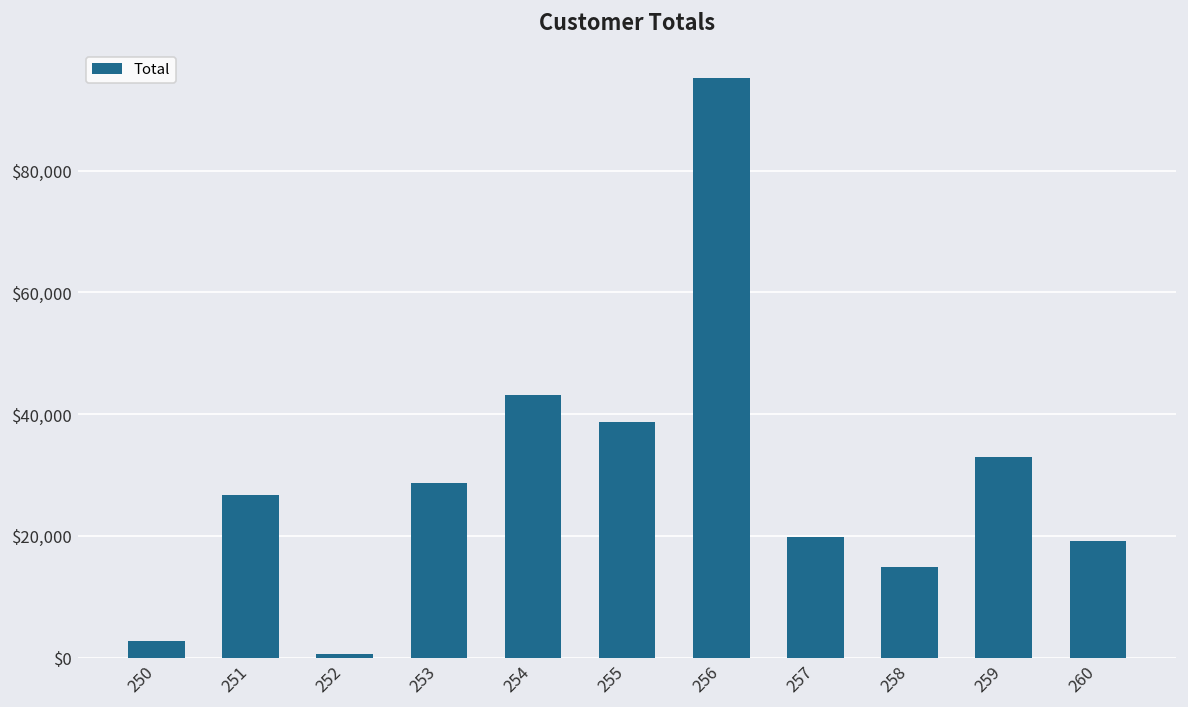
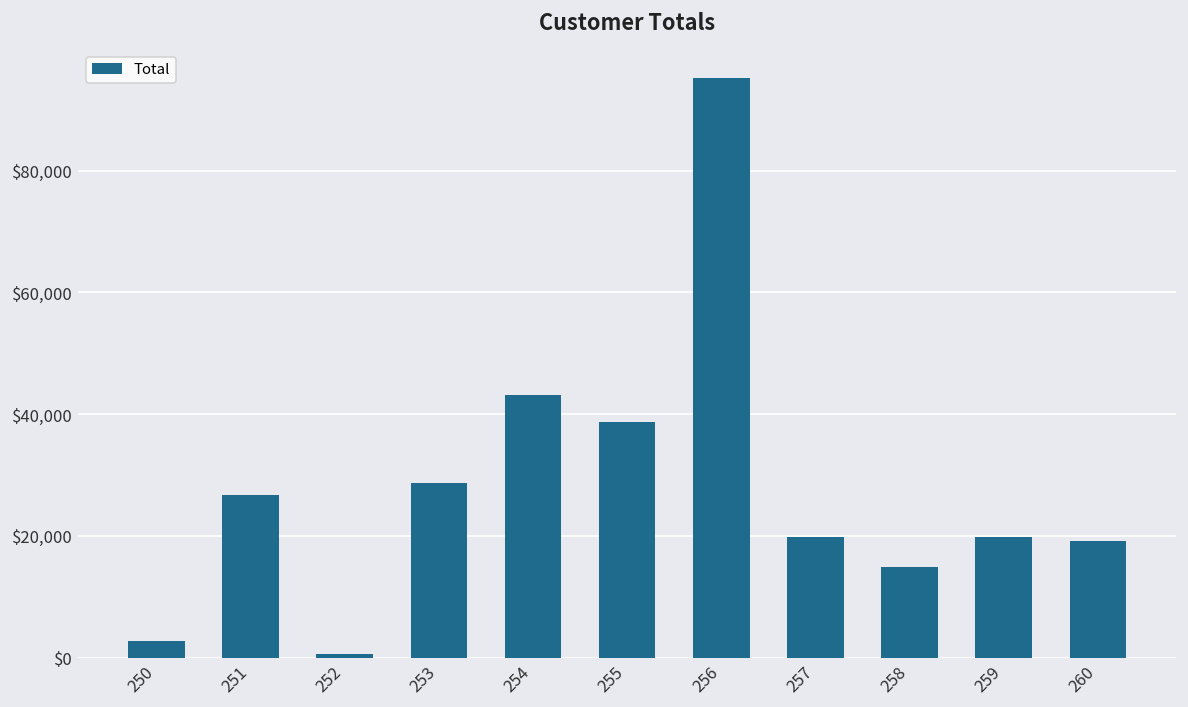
259: $33,000 -> $20,000
